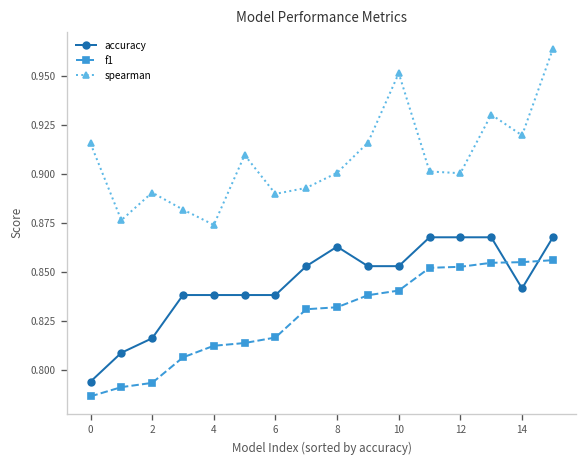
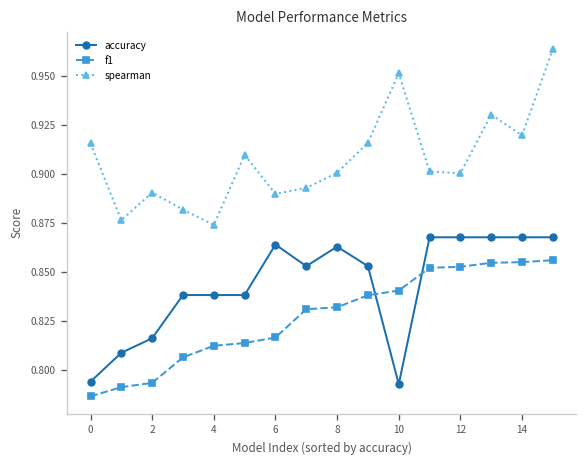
accuracy, 6: 0.838 -> 0.864
accuracy, 10: 0.853 -> 0.793
accuracy, 14: 0.842 -> 0.868
